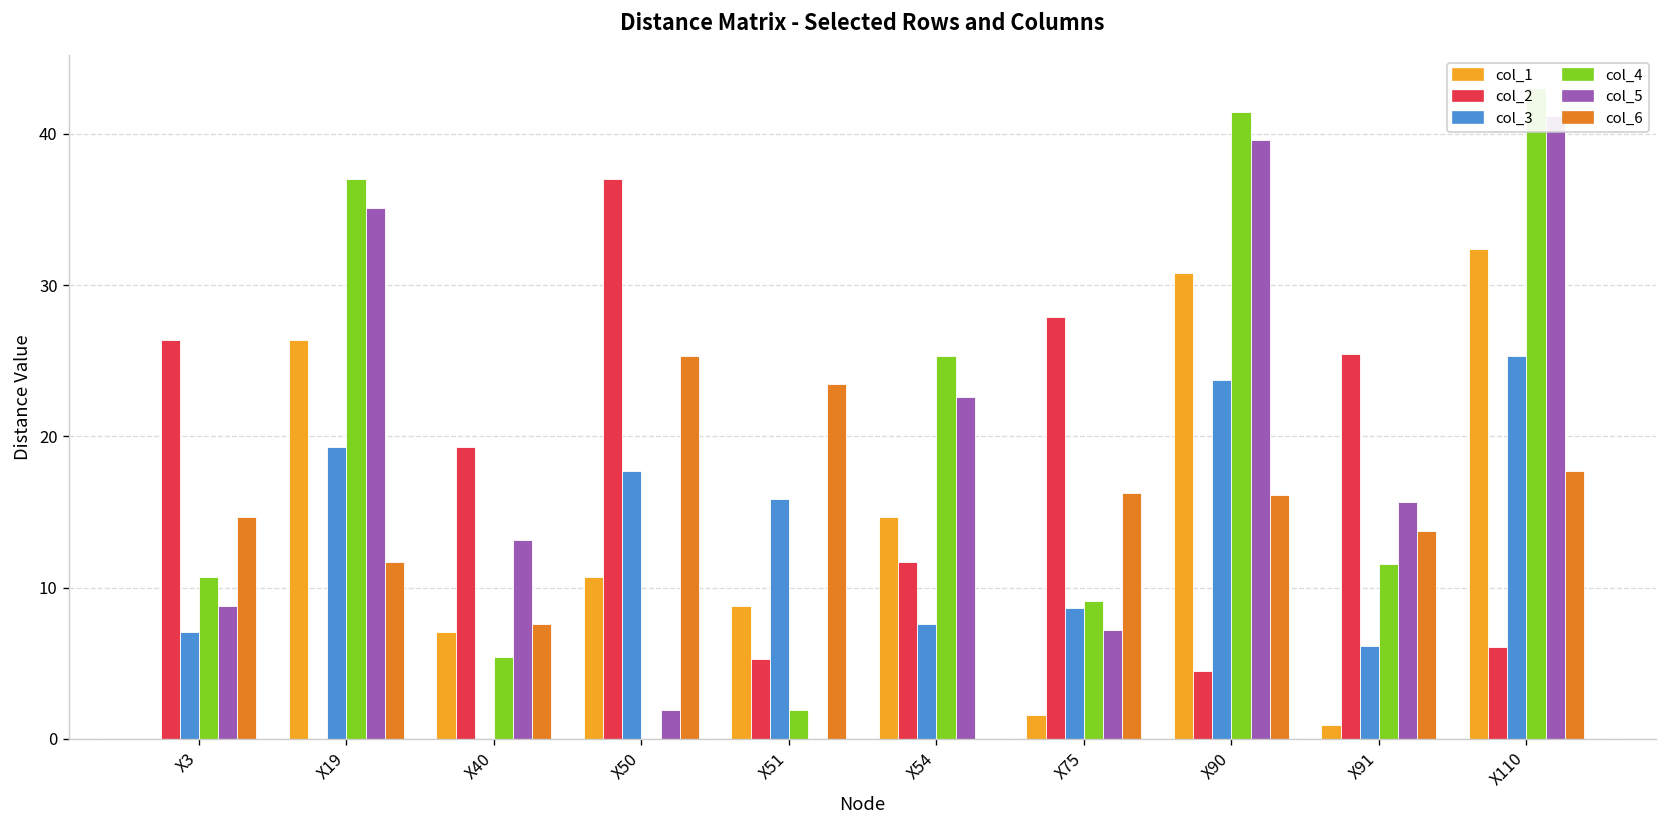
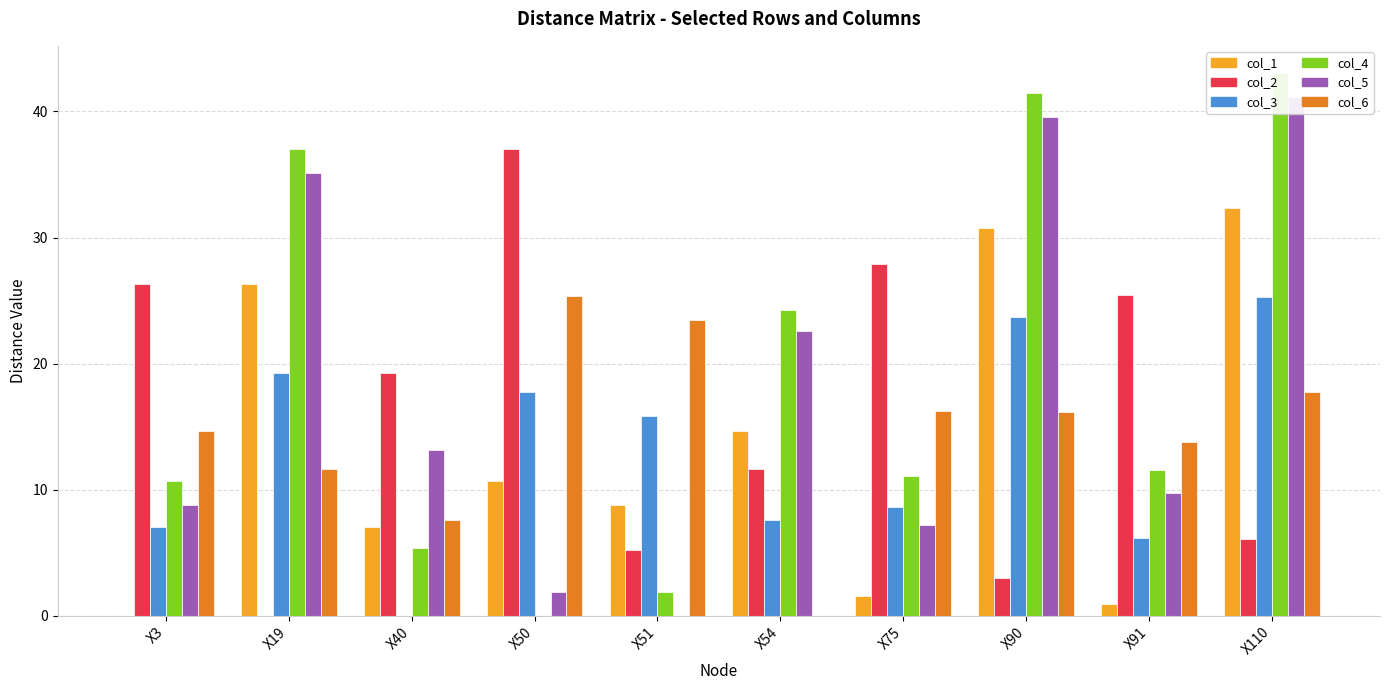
col_4, X54: 25.3 -> 24.3
col_4, X75: 9.1 -> 11.1
col_2, X90: 4.5 -> 3.0
col_5, X91: 15.7 -> 9.7
